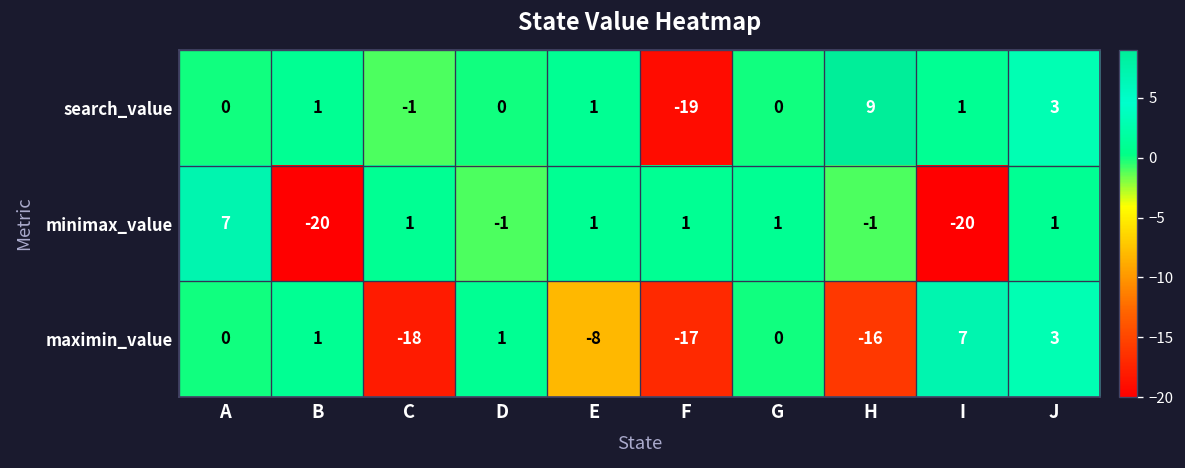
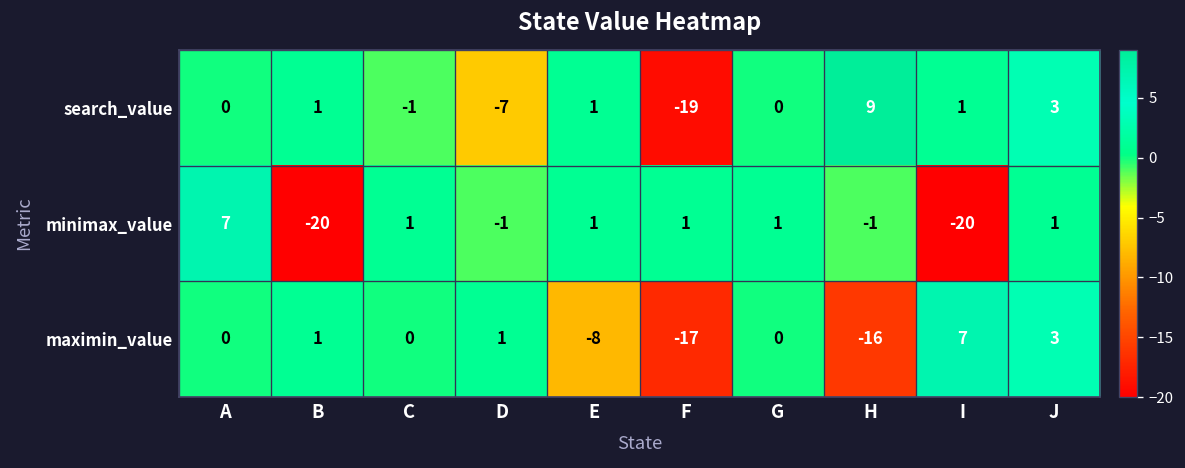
search_value, D: 0 -> -7
maximin_value, C: -18 -> 0
